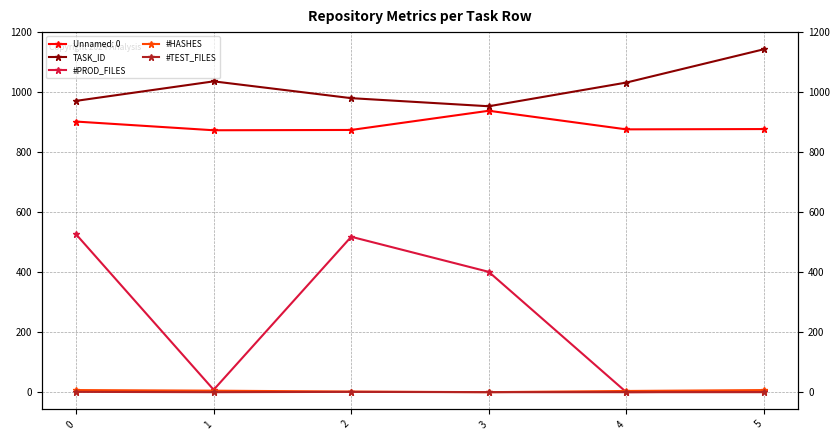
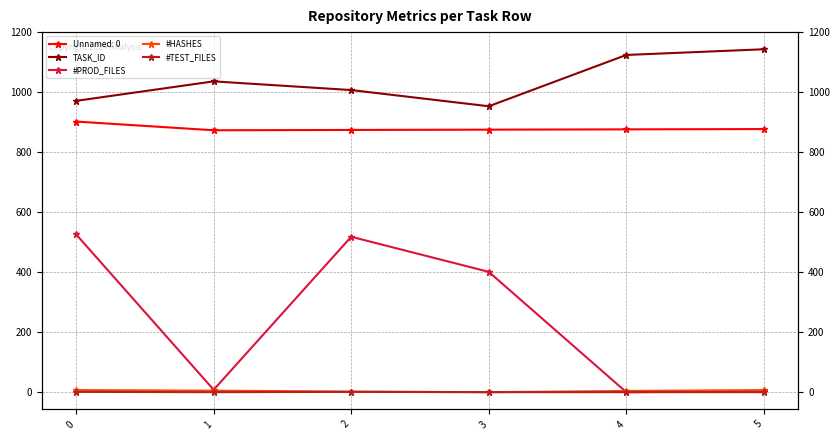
TASK_ID, 2: 980 -> 1010
Unnamed: 0, 3: 940 -> 880
TASK_ID, 4: 1030 -> 1130
